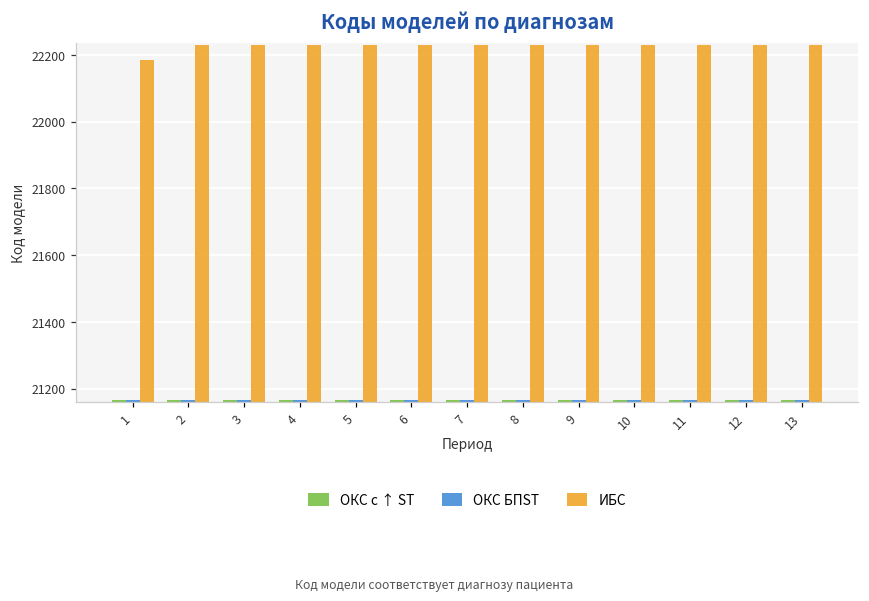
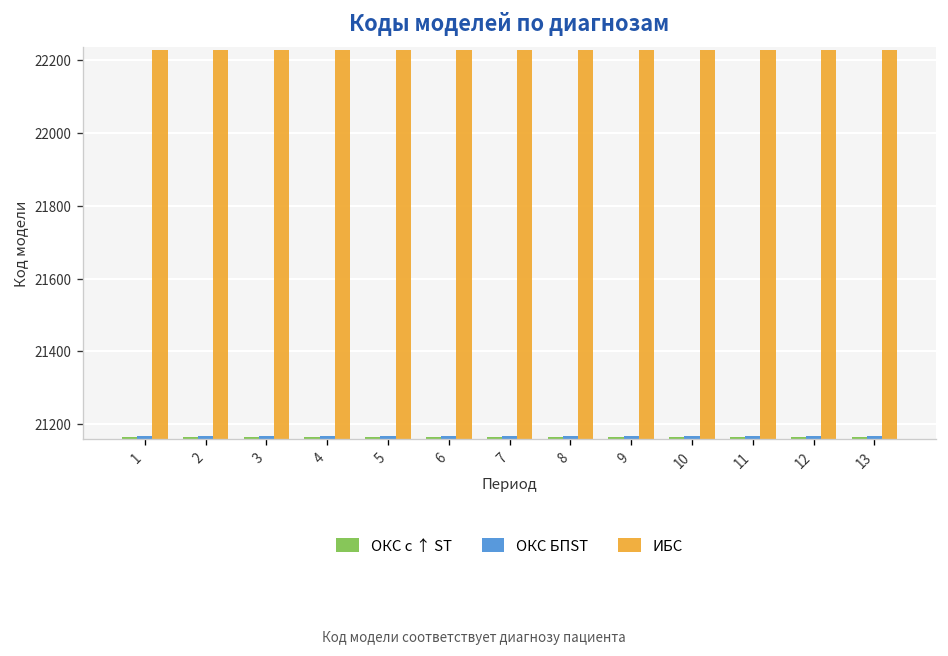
ИБС, 1: 22180 -> 22230
